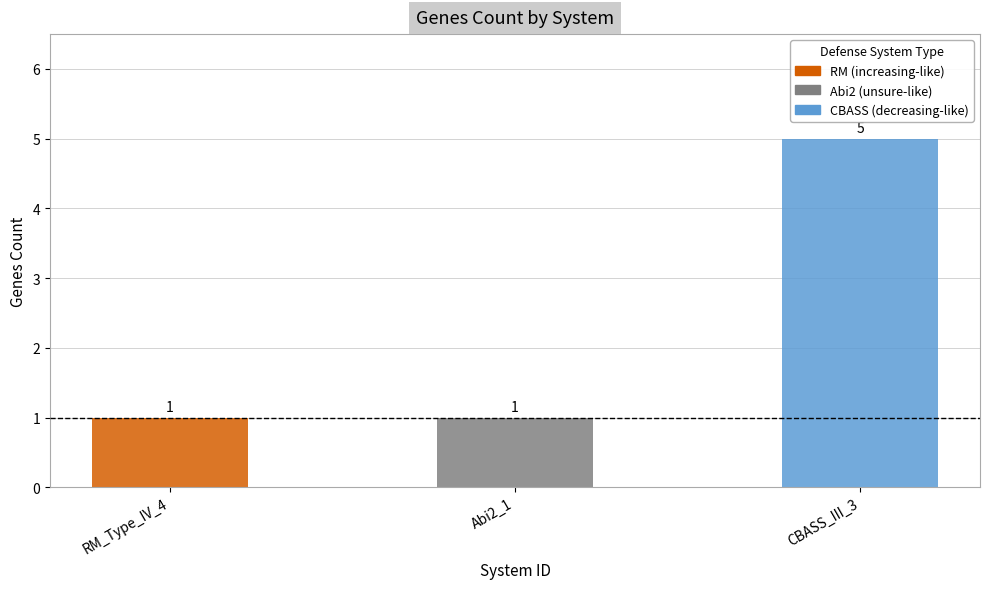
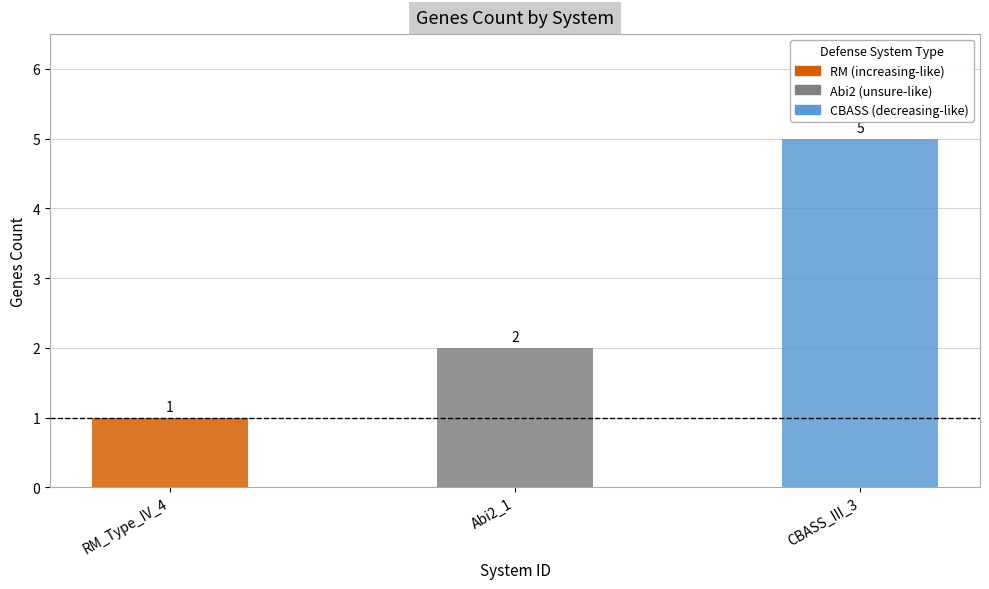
Abi2_1: 1 -> 2
